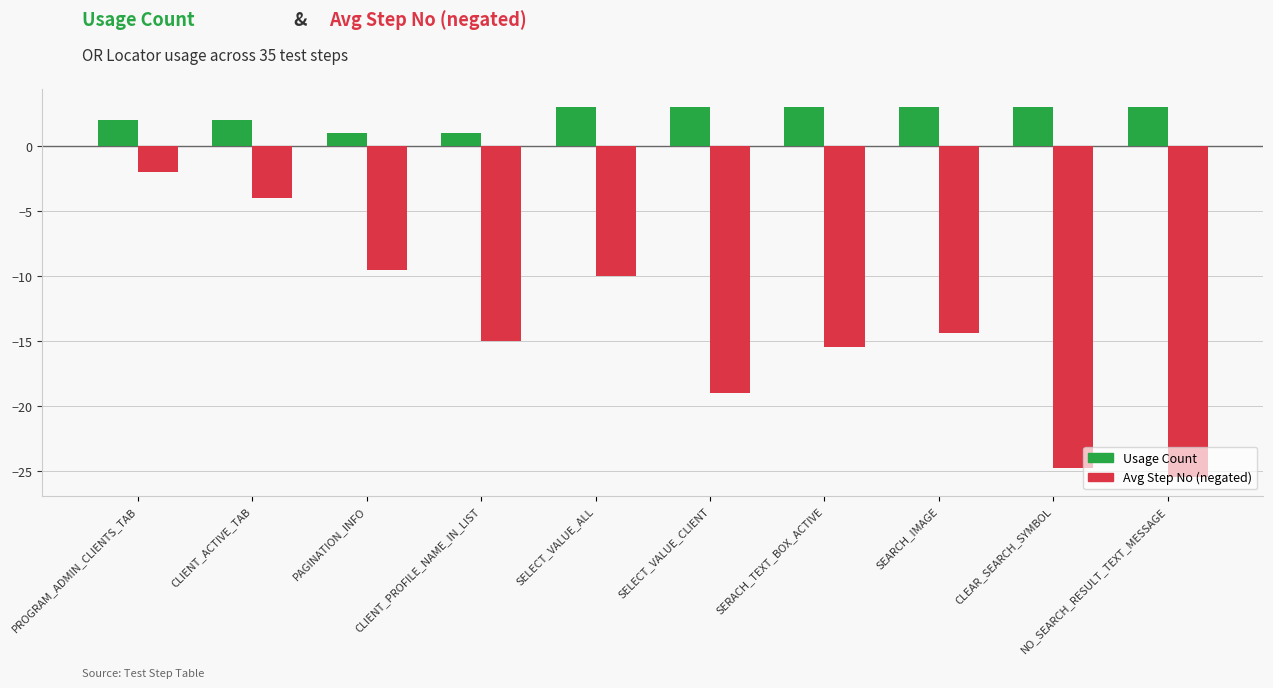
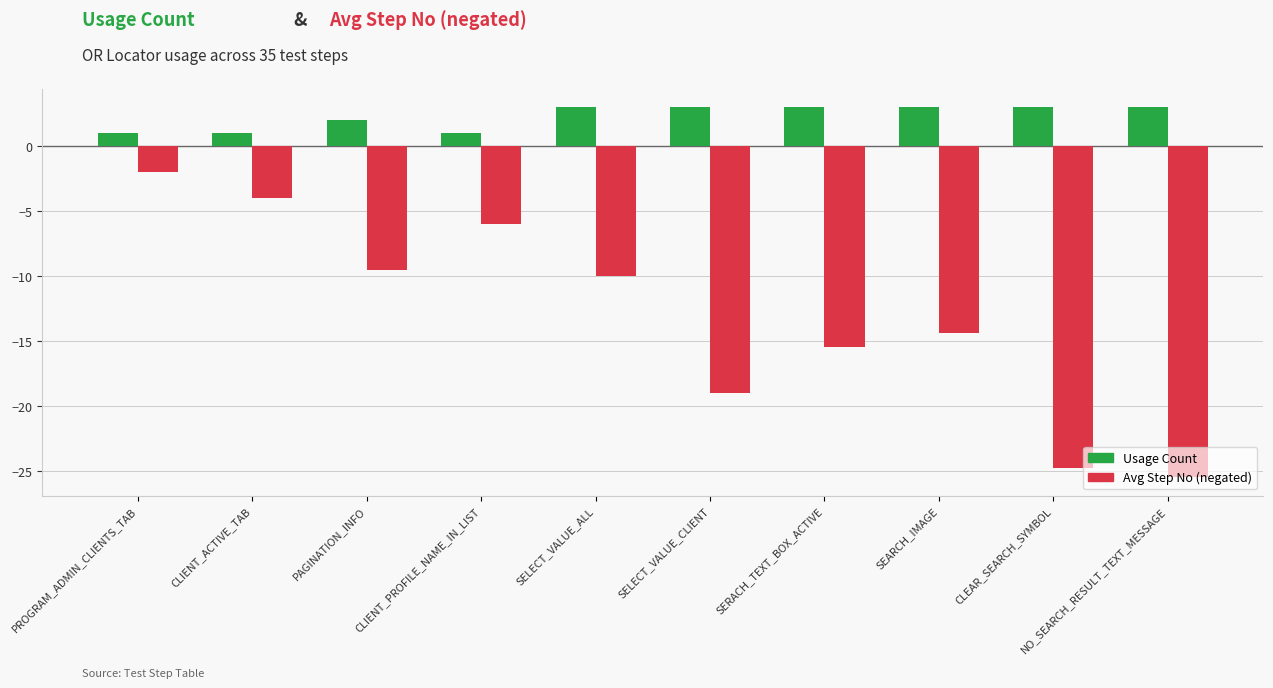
Usage Count, PROGRAM_ADMIN_CLIENTS_TAB: 2 -> 1
Usage Count, CLIENT_ACTIVE_TAB: 2 -> 1
Usage Count, PAGINATION_INFO: 1 -> 2
Avg Step No (negated), CLIENT_PROFILE_NAME_IN_LIST: -15.0 -> -6.0
